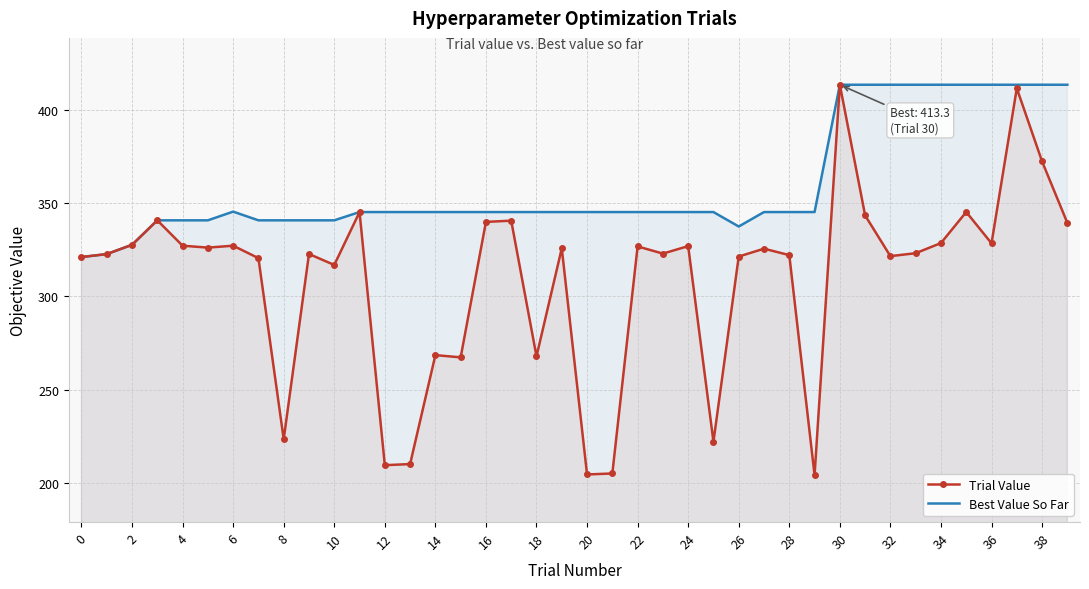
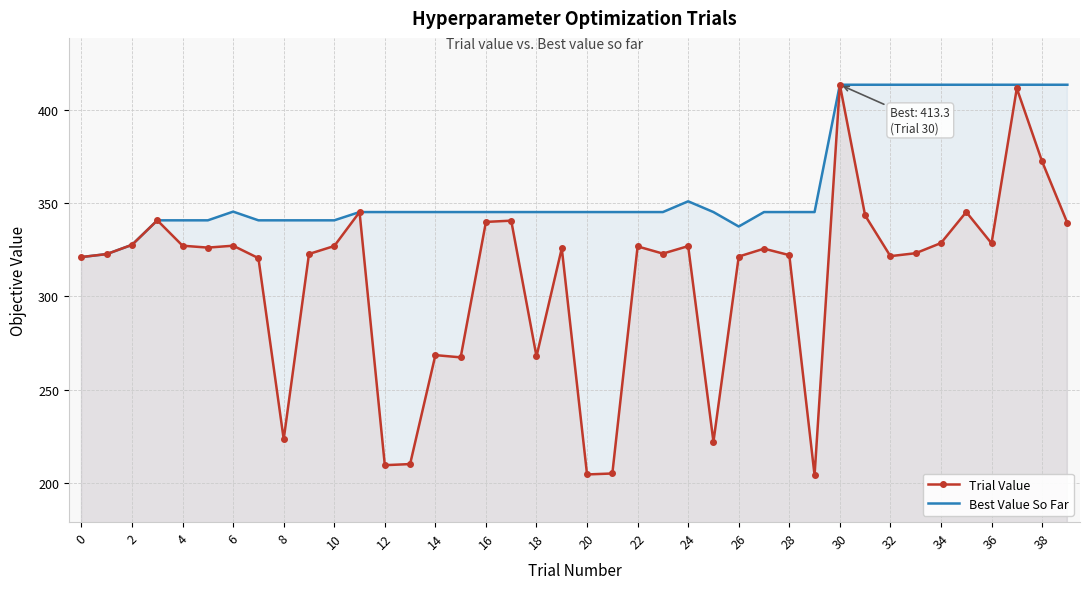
Trial Value, 10: 317 -> 327
Best Value So Far, 24: 345 -> 351
